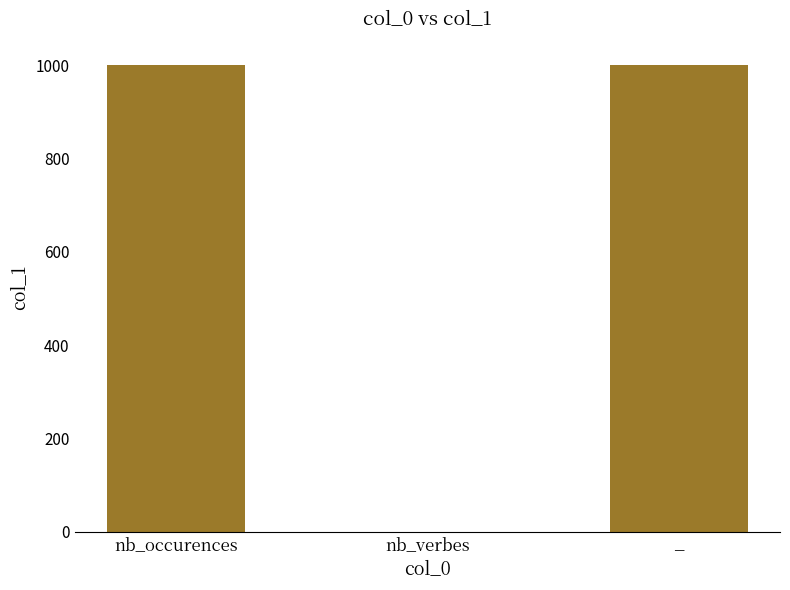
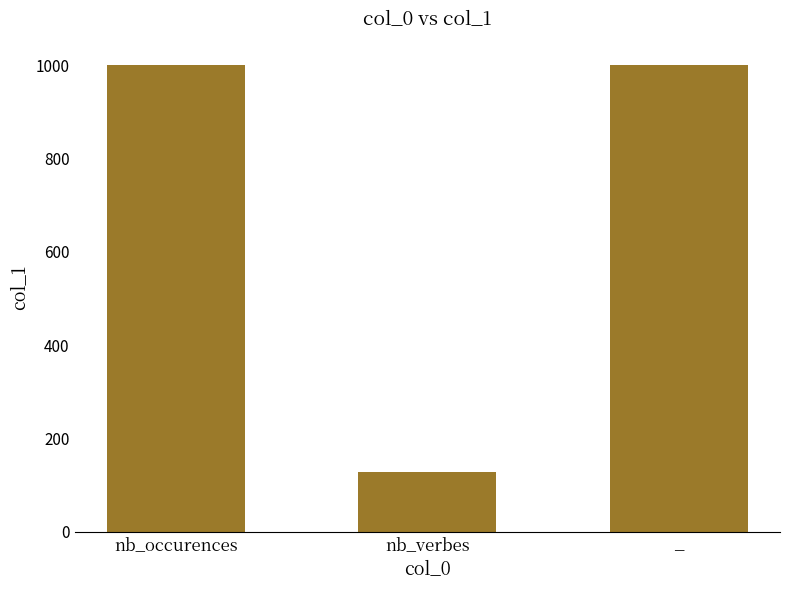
nb_verbes: 0 -> 130
